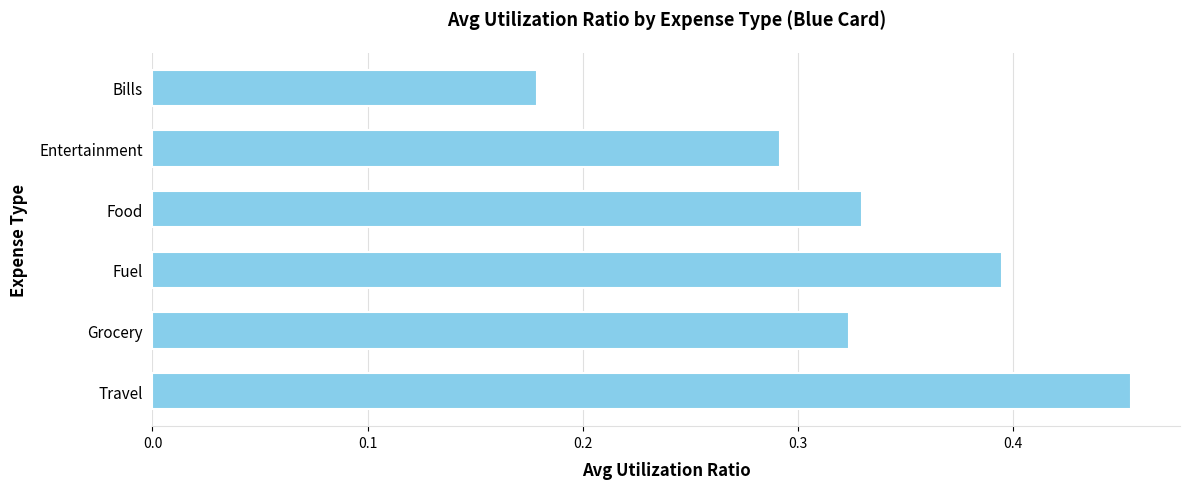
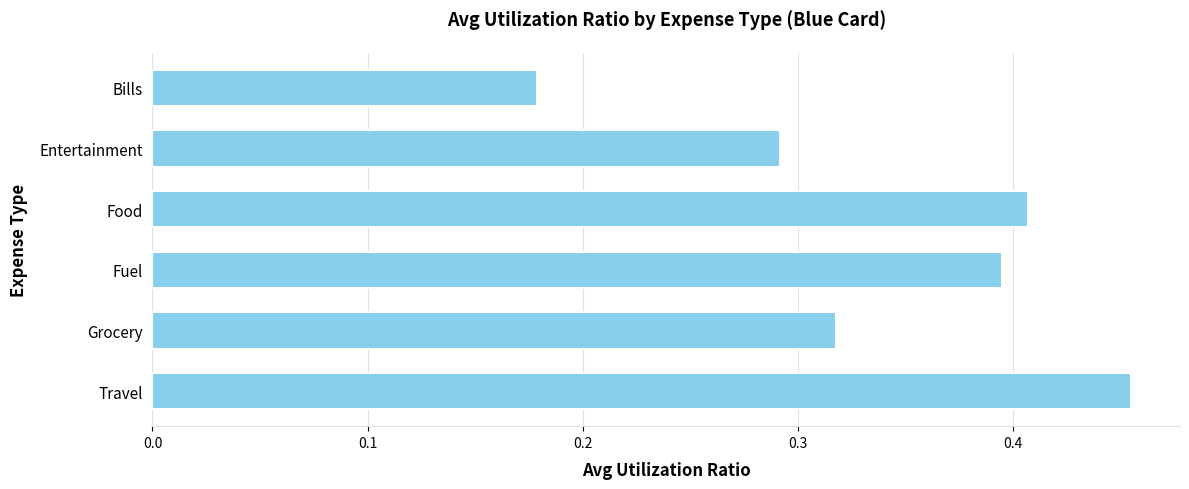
Food: 0.330 -> 0.407
Grocery: 0.324 -> 0.318
